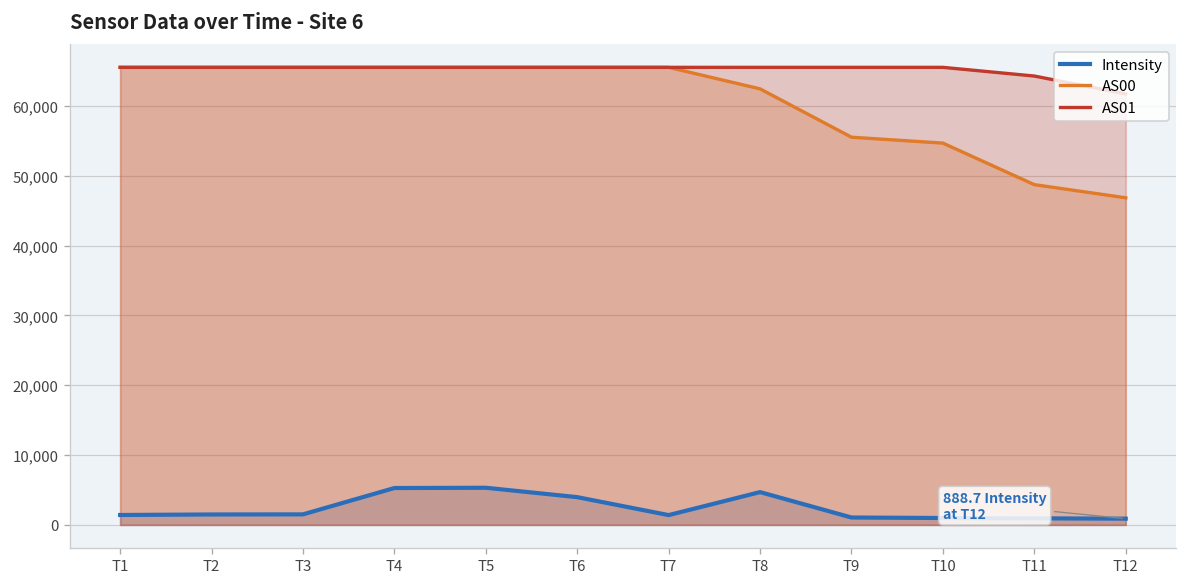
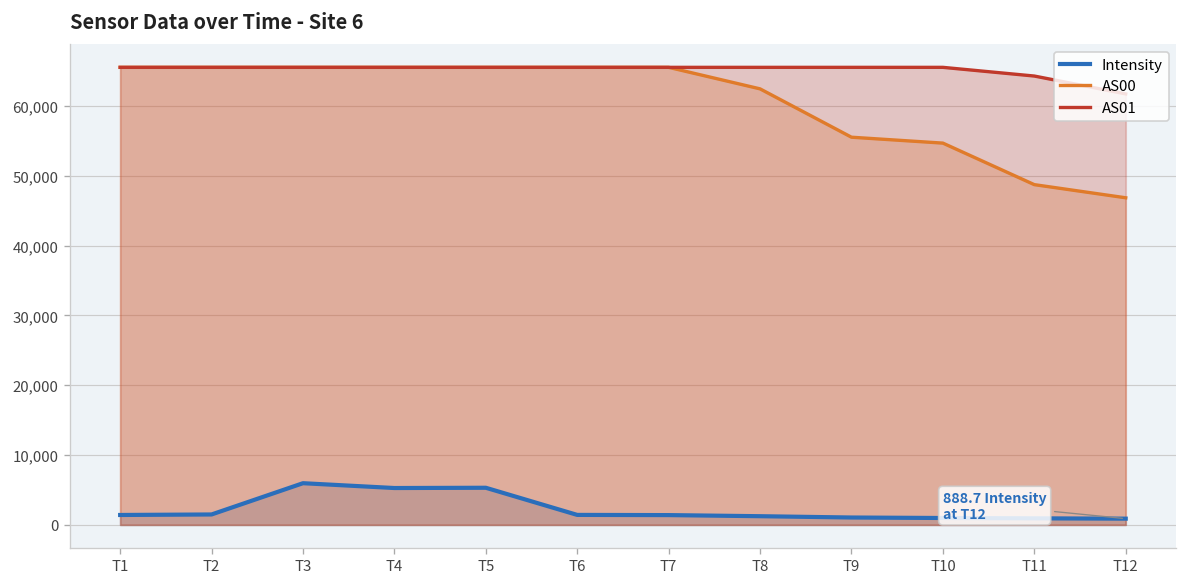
Intensity, T3: 2,000 -> 6,000
Intensity, T6: 4,000 -> 1,000
Intensity, T8: 5,000 -> 1,000
